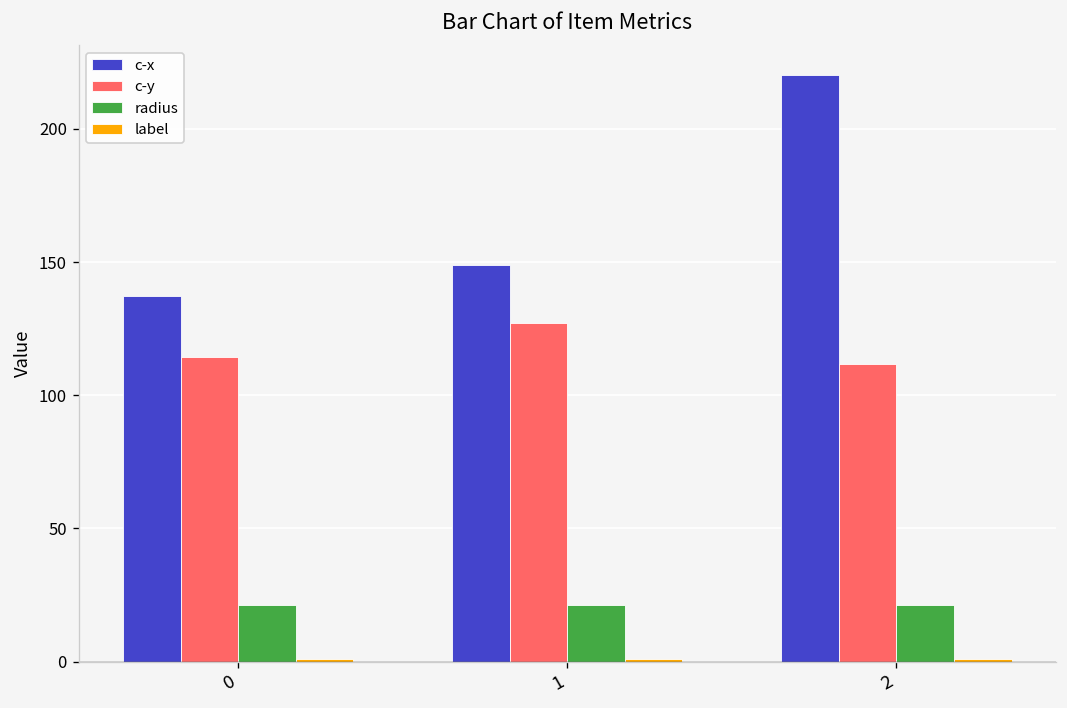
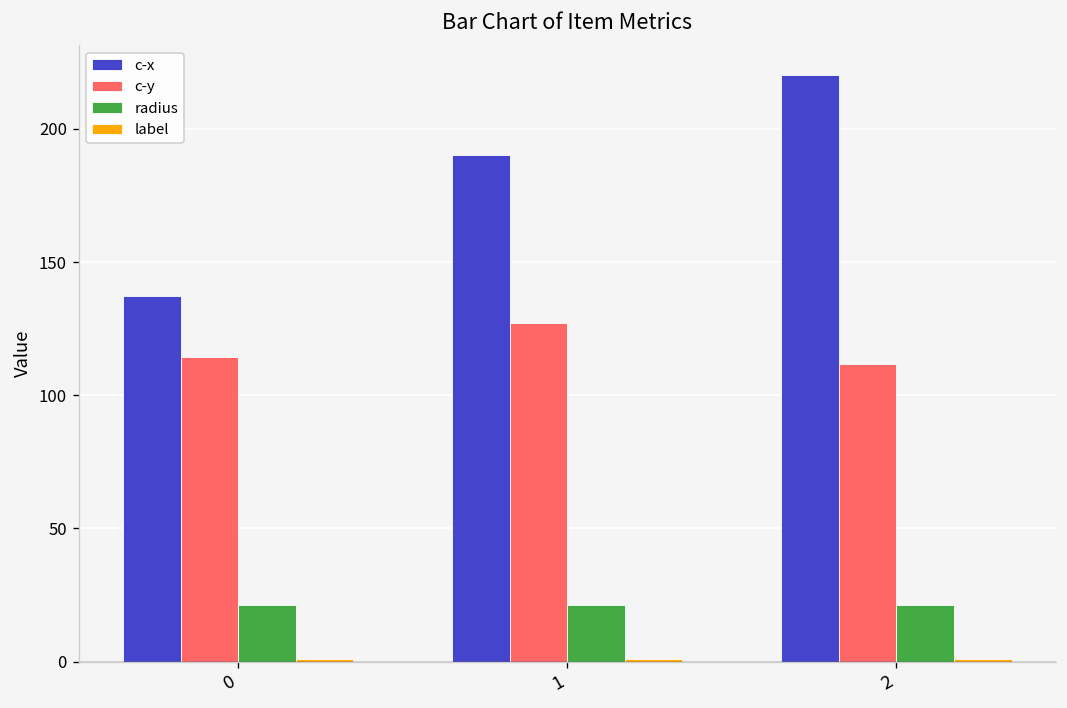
c-x, 1: 149 -> 190
